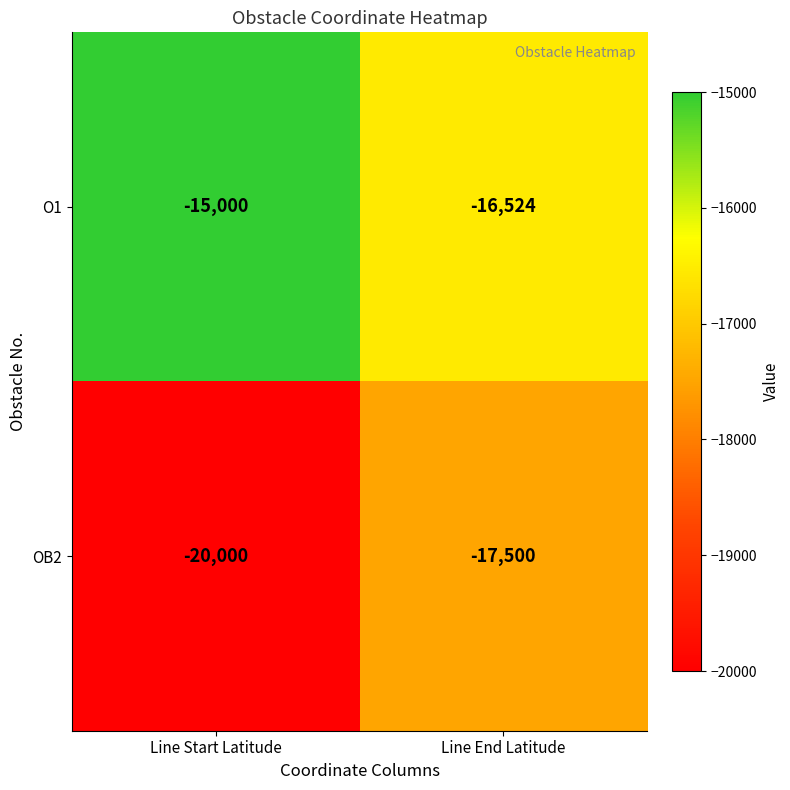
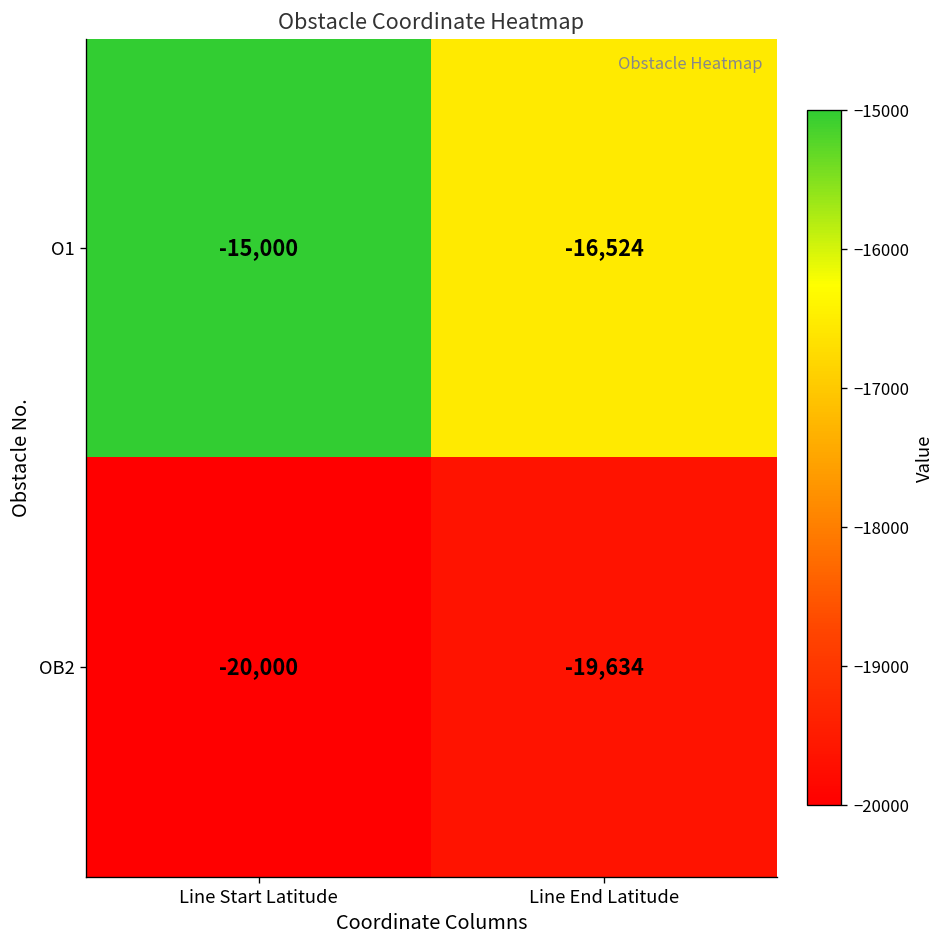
OB2, Line End Latitude: -17,500 -> -19,634
